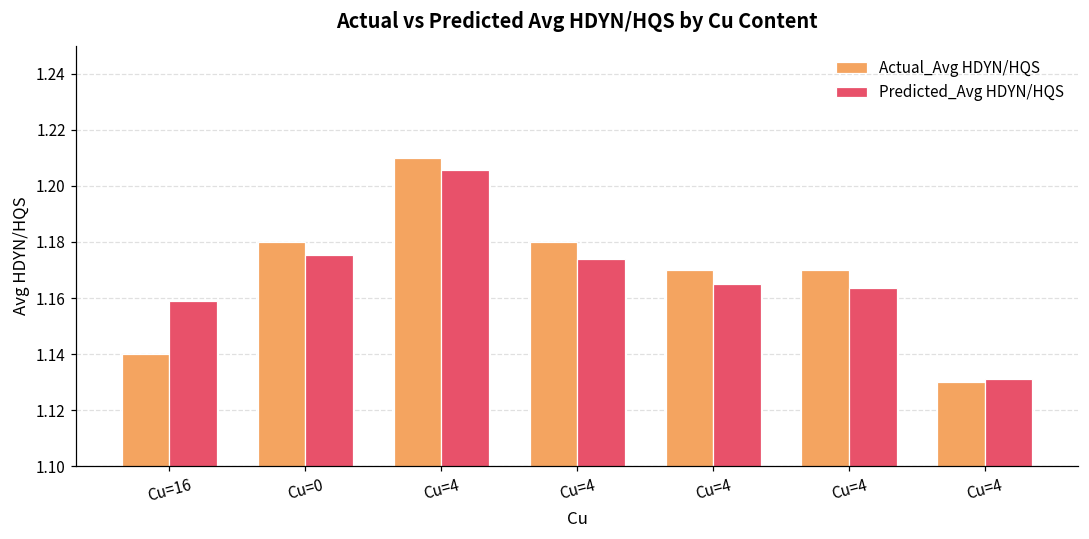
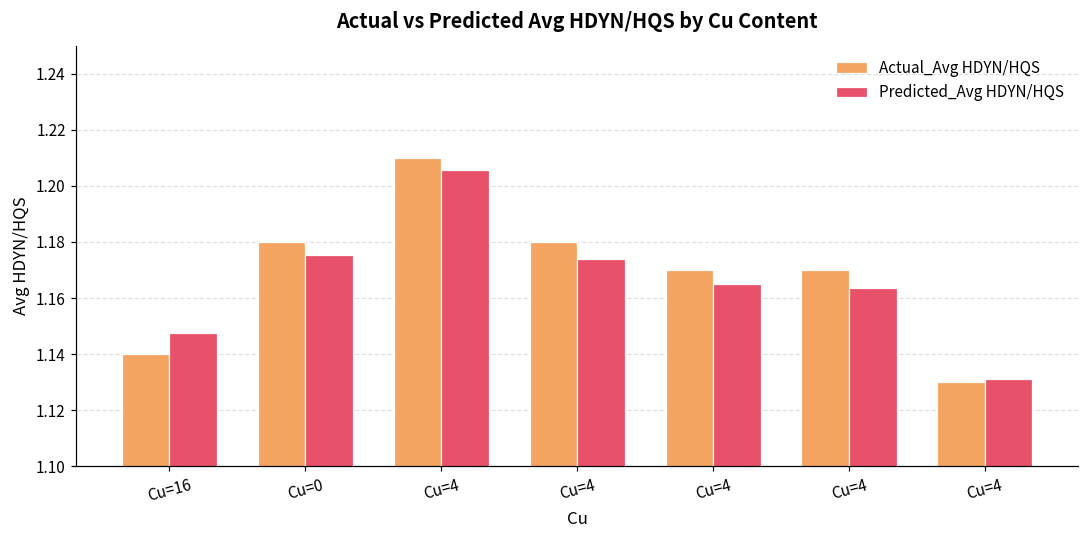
Predicted_Avg HDYN/HQS, Cu=16: 1.159 -> 1.148
